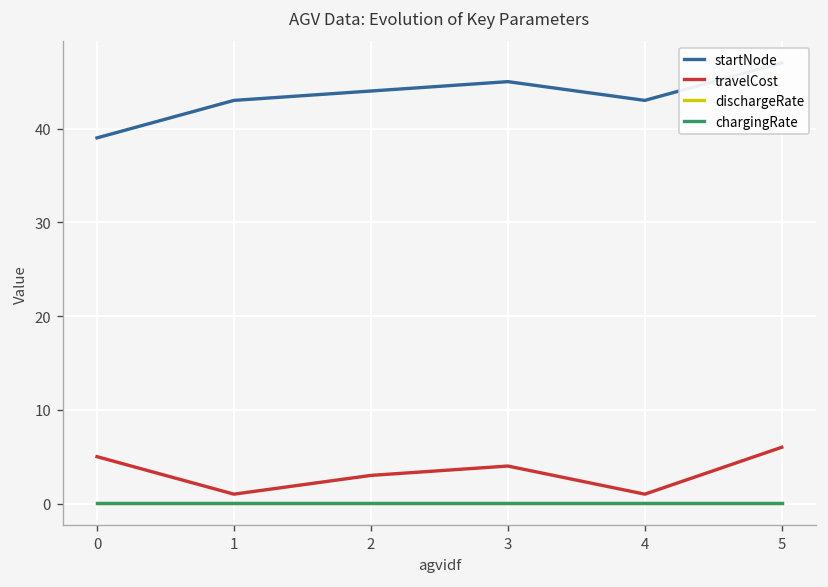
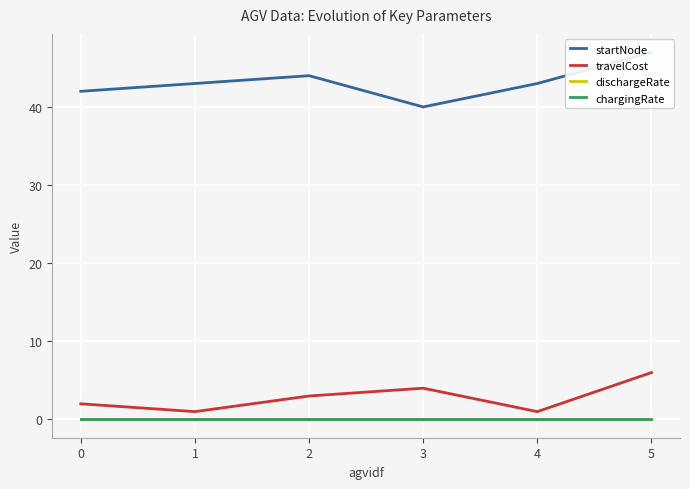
startNode, 0: 39 -> 42
travelCost, 0: 5 -> 2
startNode, 3: 45 -> 40
